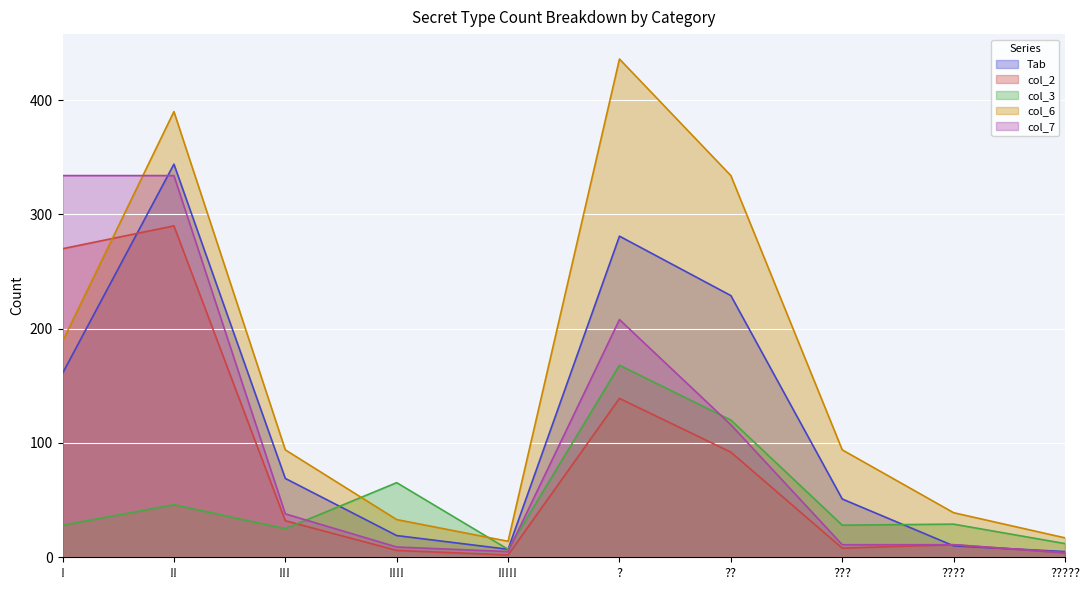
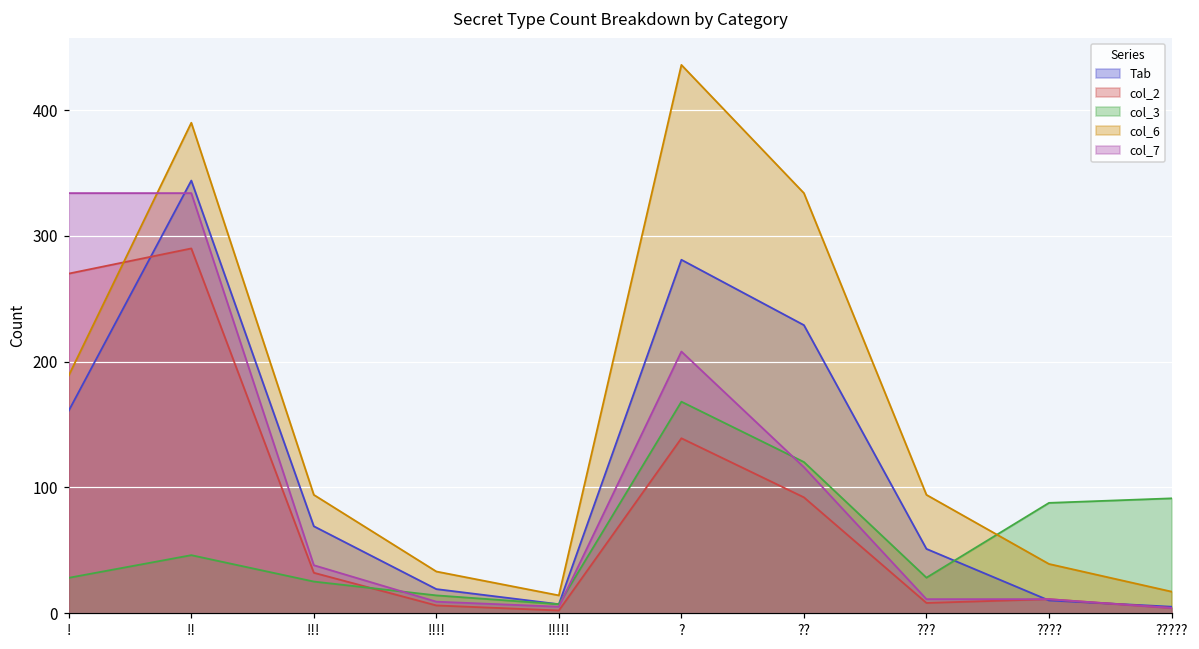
col_3, !!!!: 65 -> 14
col_3, ????: 29 -> 88
col_3, ?????: 12 -> 91
